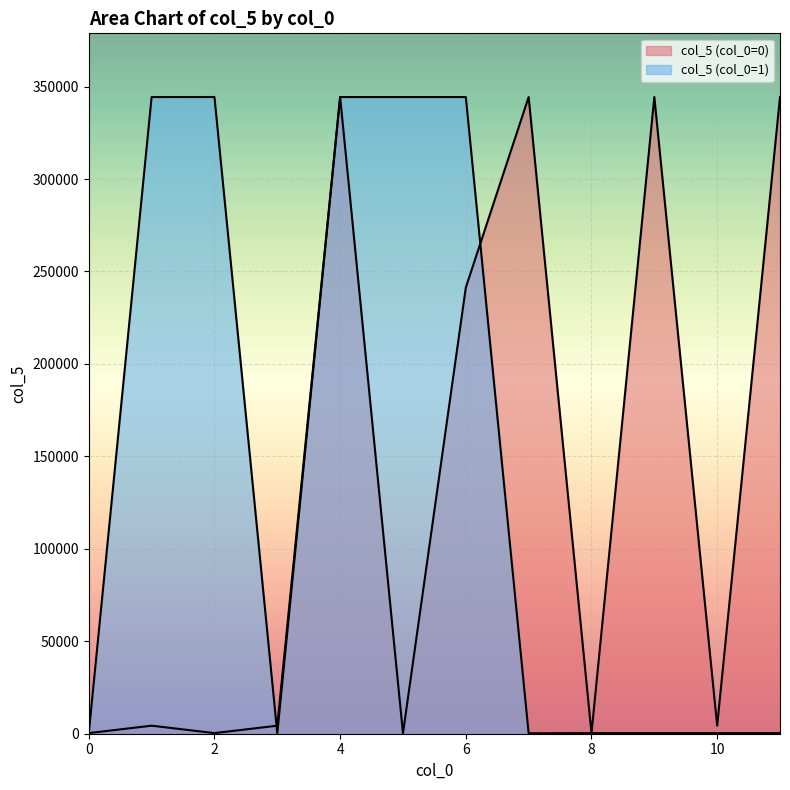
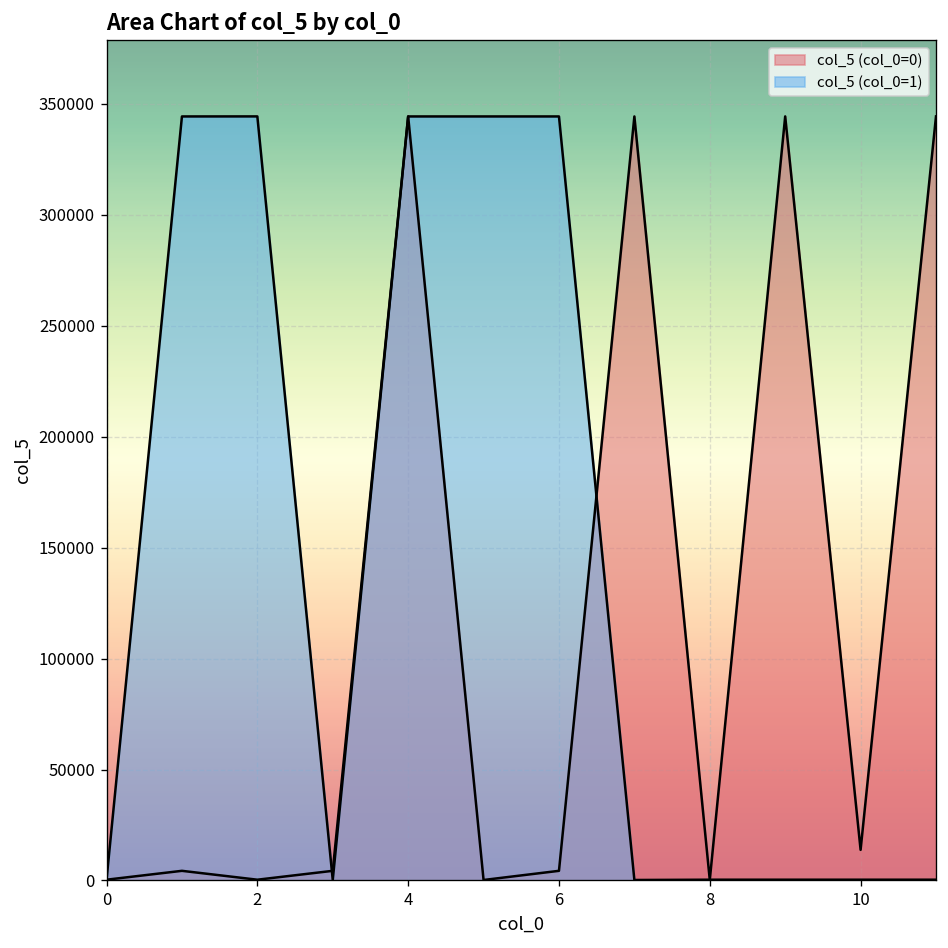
col_5 (col_0=0), 6: 241000 -> 4000
col_5 (col_0=0), 10: 4000 -> 14000
